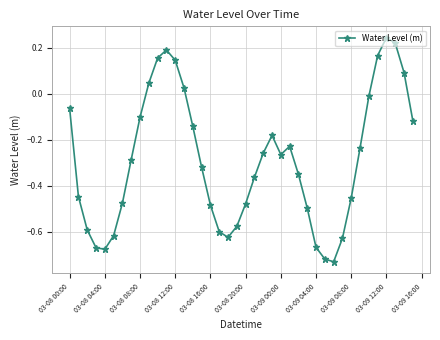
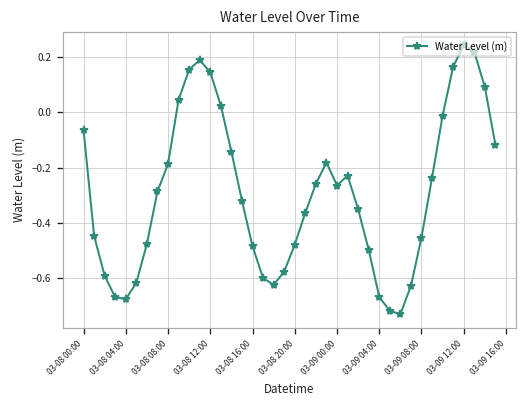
03-08 08:00: -0.10 -> -0.19
